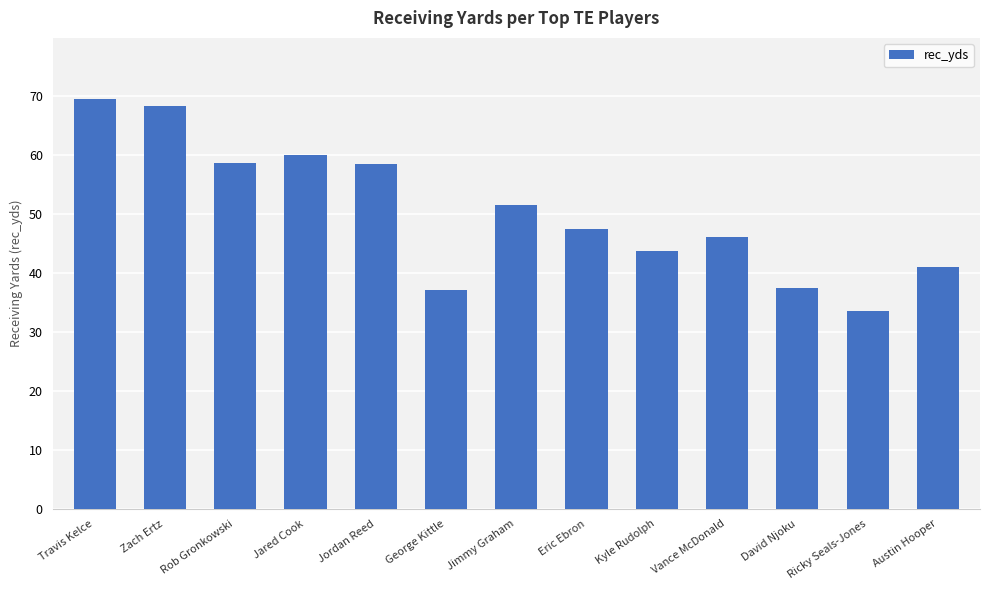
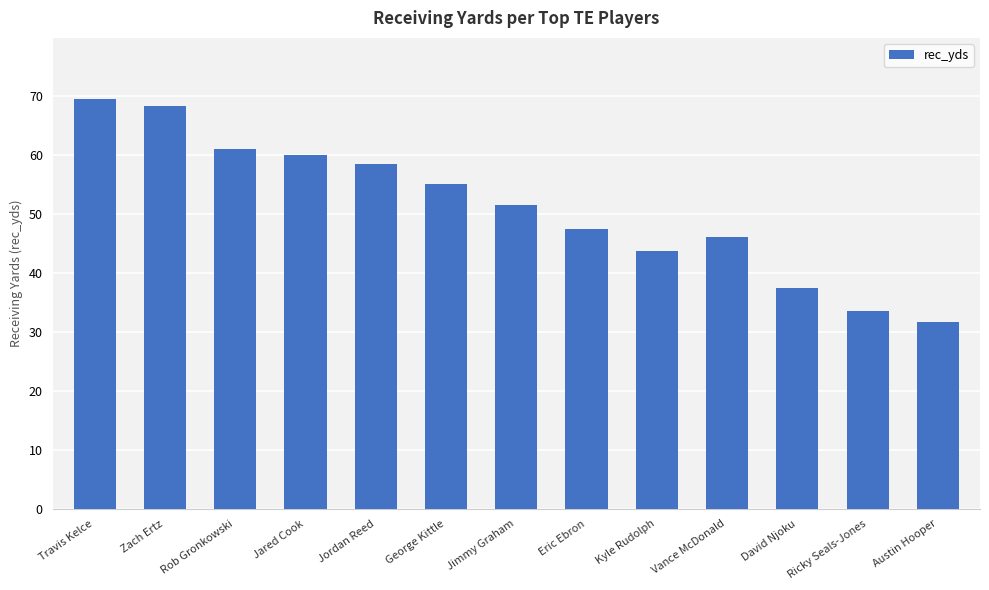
Rob Gronkowski: 59 -> 61
George Kittle: 37 -> 55
Austin Hooper: 41 -> 32
